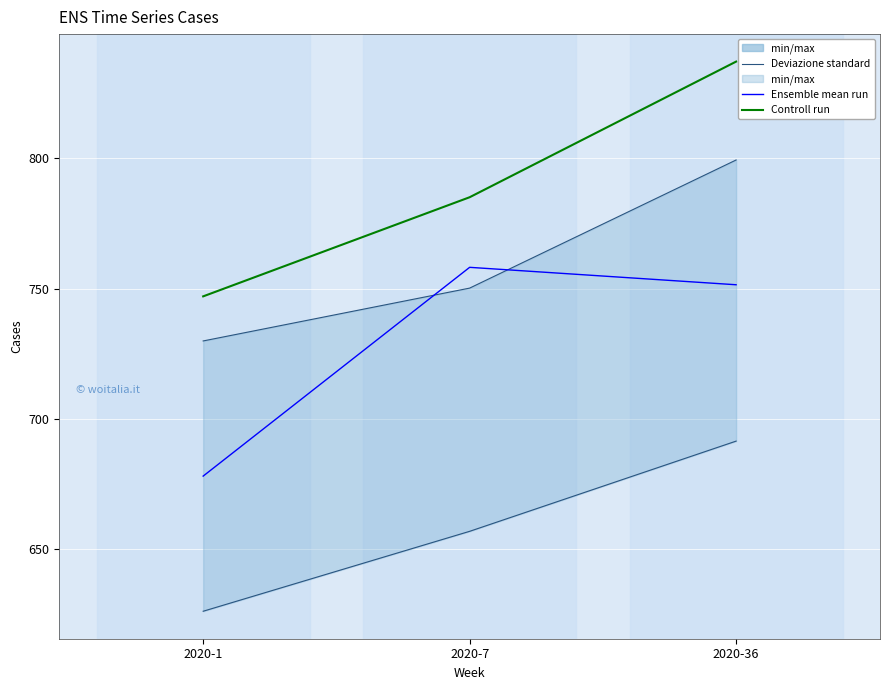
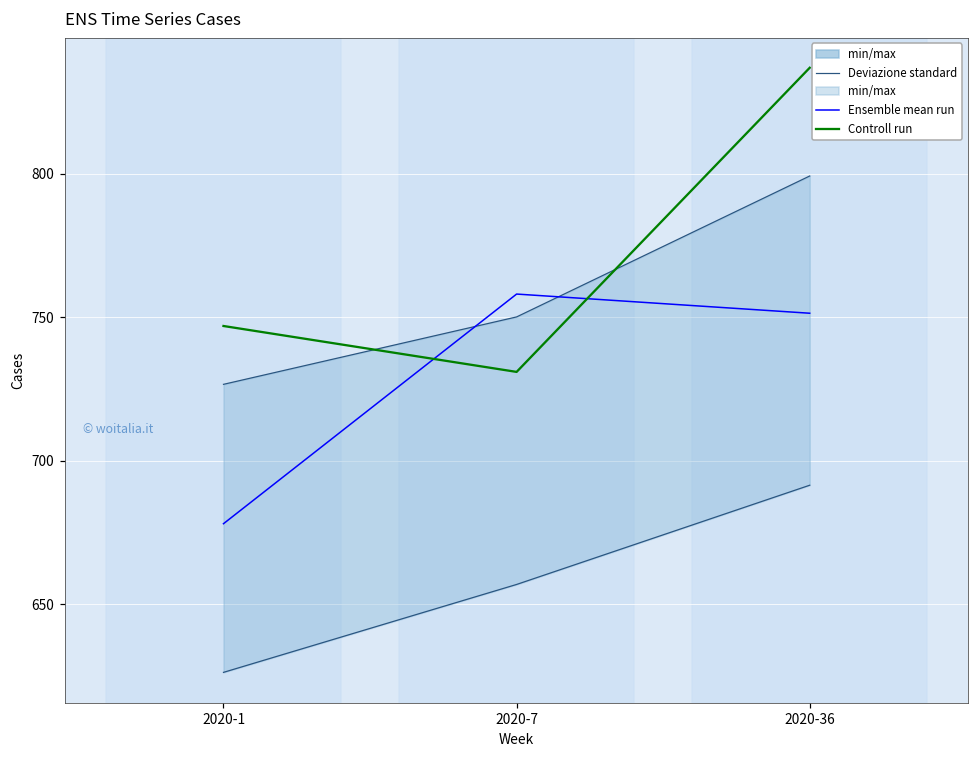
min/max, 2020-1: 730 -> 727
Controll run, 2020-7: 785 -> 731
